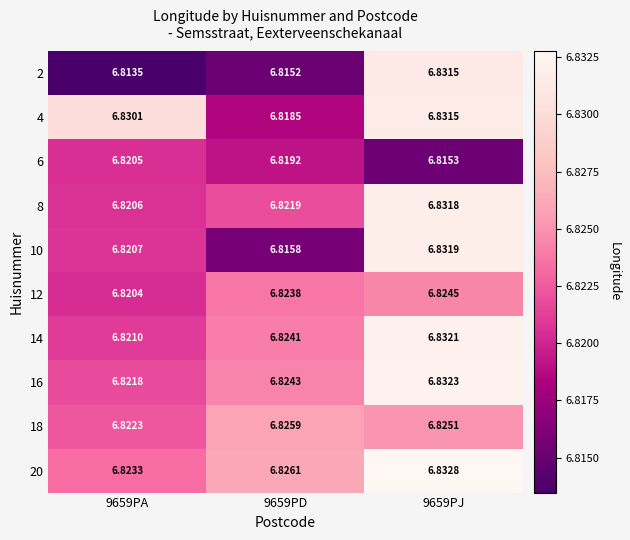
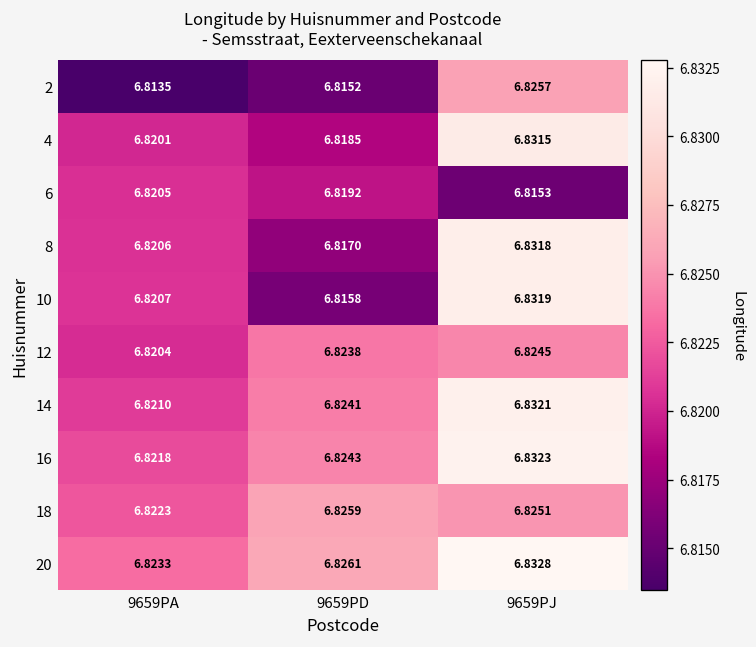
2, 9659PJ: 6.8315 -> 6.8257
4, 9659PA: 6.8301 -> 6.8201
8, 9659PD: 6.8219 -> 6.8170
